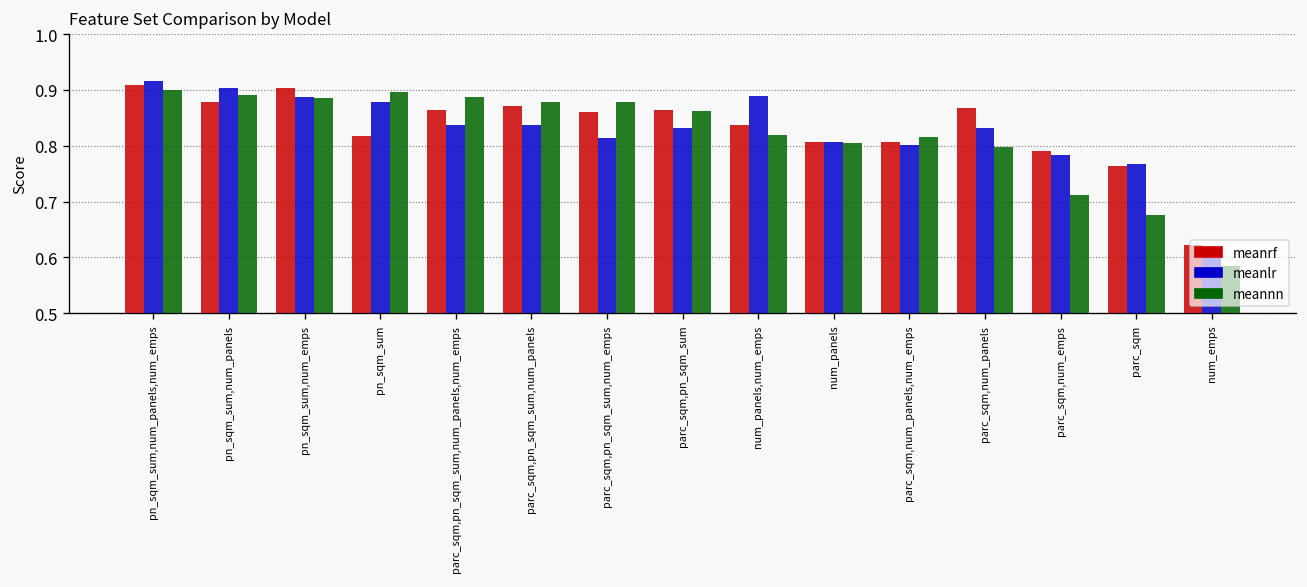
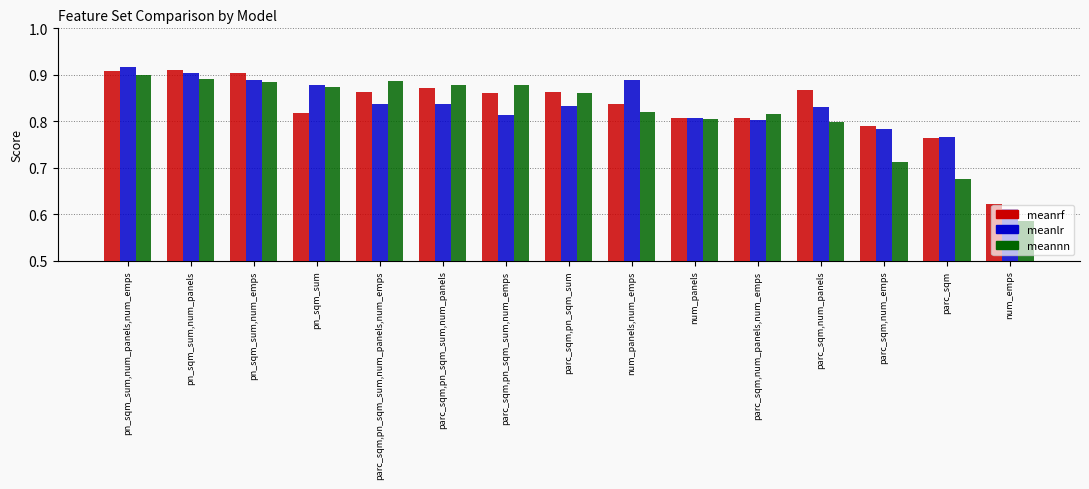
meanrf, pn_sqm_sum,num_panels: 0.88 -> 0.91
meannn, pn_sqm_sum: 0.90 -> 0.87
